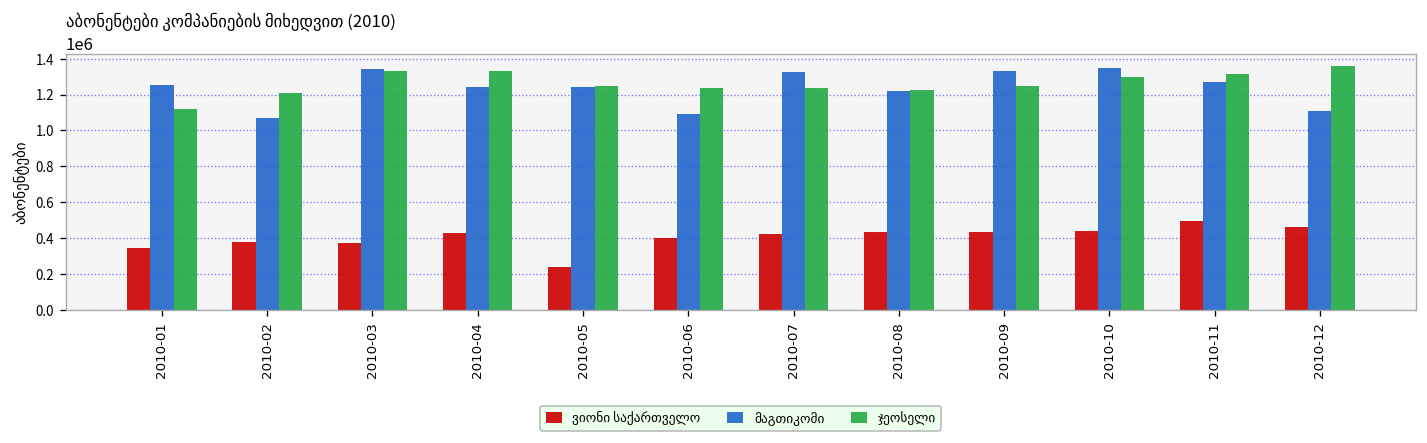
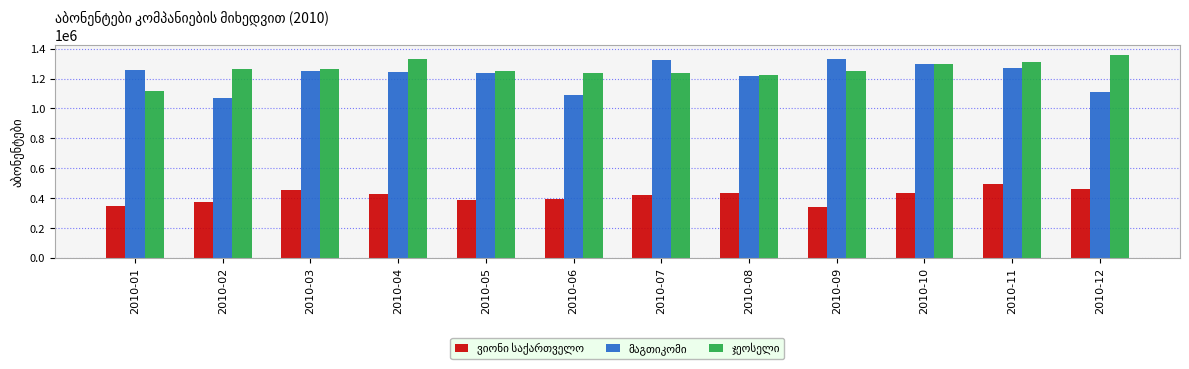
ჯეოსელი, 2010-02: 1210000 -> 1270000
ვიონი საქართველო, 2010-03: 370000 -> 450000
მაგთიკომი, 2010-03: 1340000 -> 1250000
ჯეოსელი, 2010-03: 1330000 -> 1270000
ვიონი საქართველო, 2010-05: 240000 -> 390000
ვიონი საქართველო, 2010-09: 430000 -> 340000
მაგთიკომი, 2010-10: 1350000 -> 1300000
